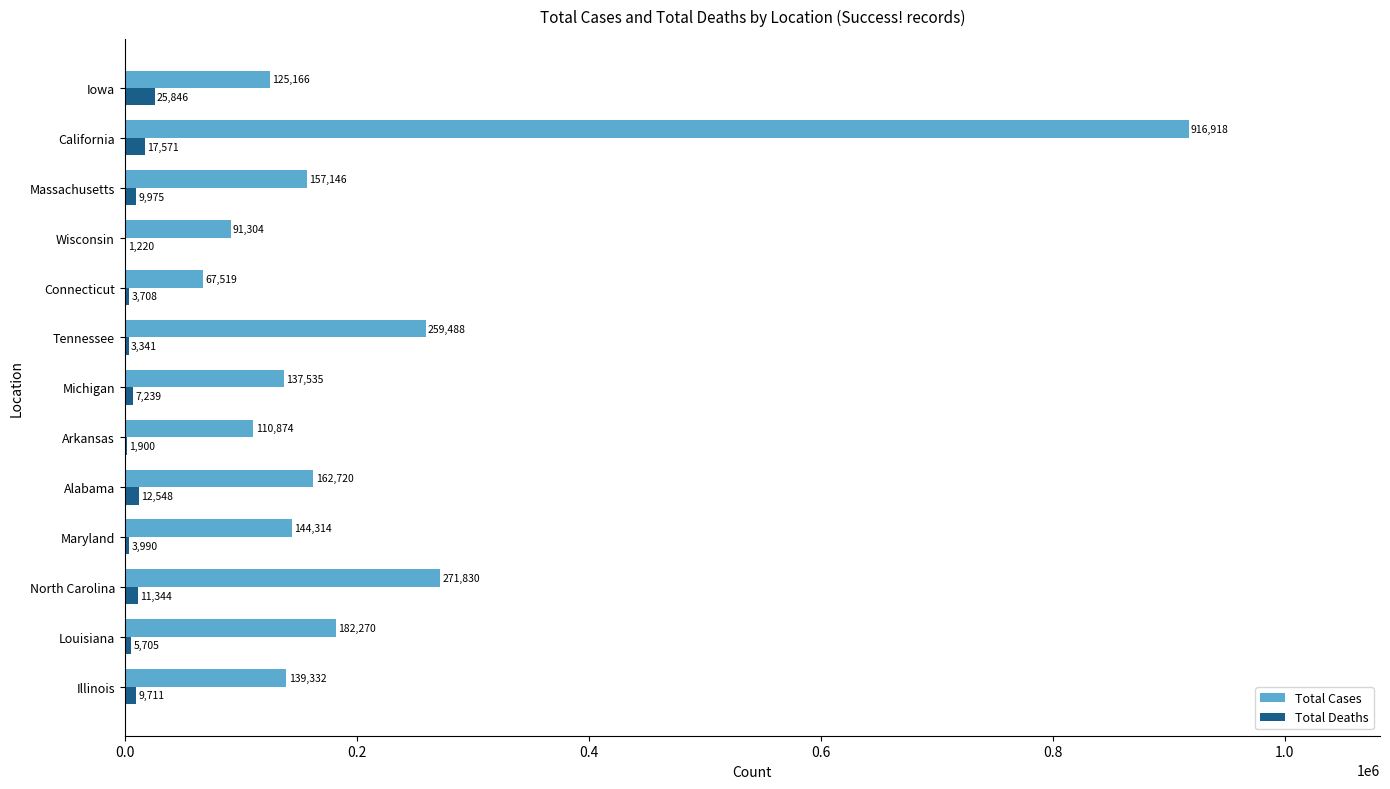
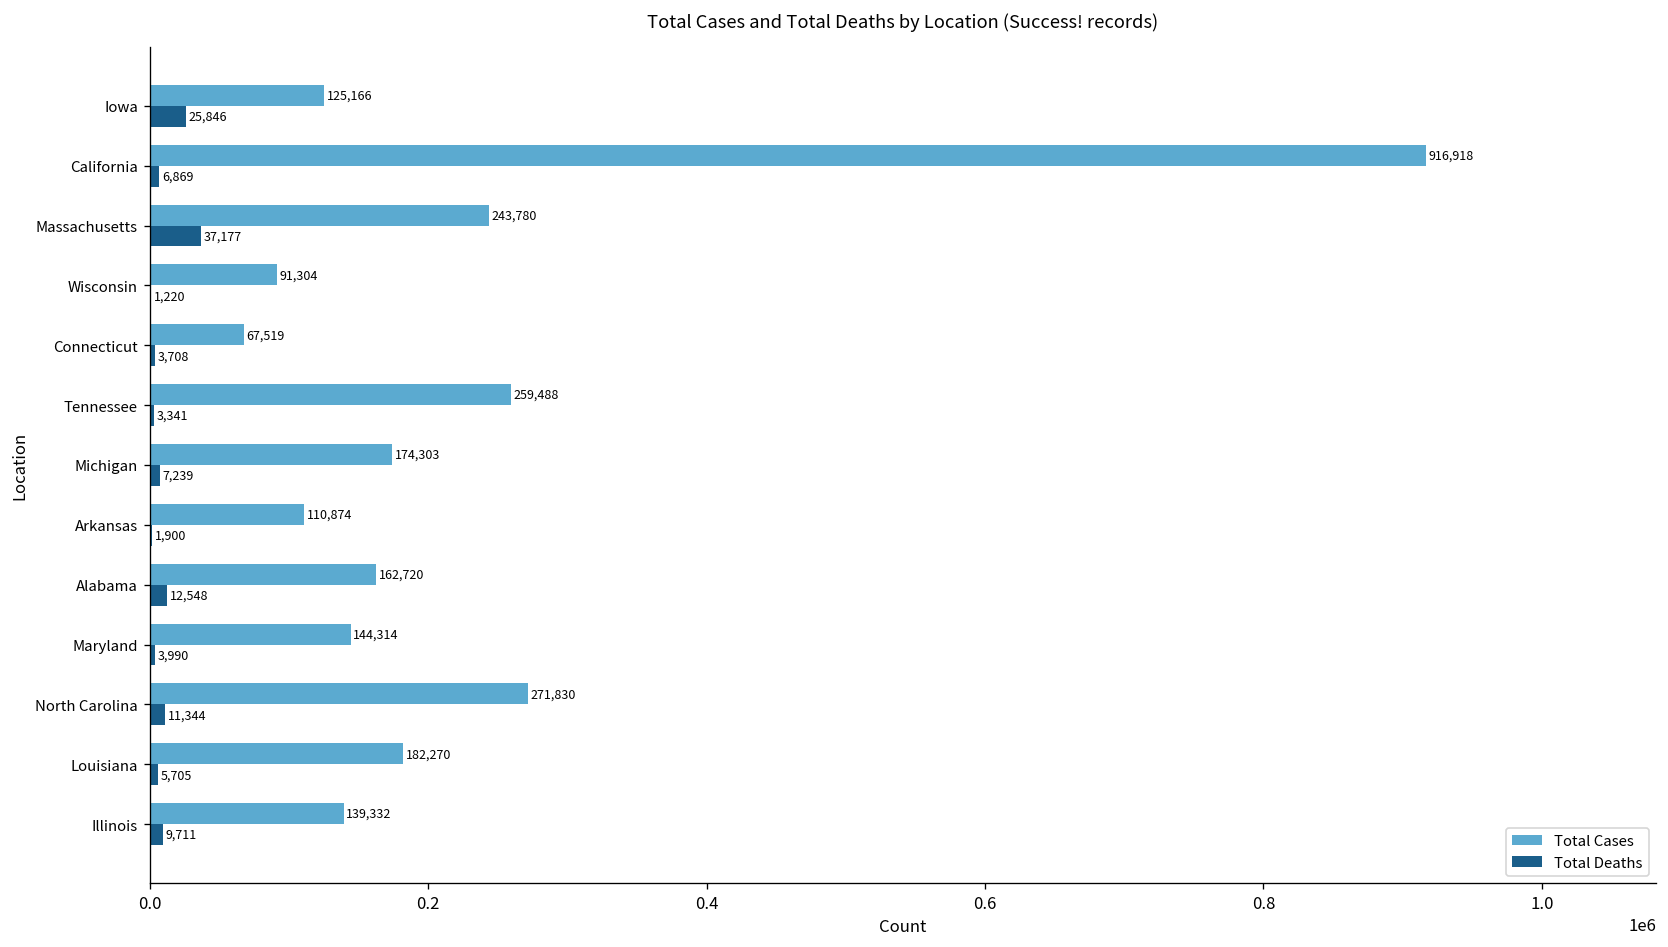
Total Deaths, California: 17,571 -> 6,869
Total Cases, Massachusetts: 157,146 -> 243,780
Total Deaths, Massachusetts: 9,975 -> 37,177
Total Cases, Michigan: 137,535 -> 174,303
